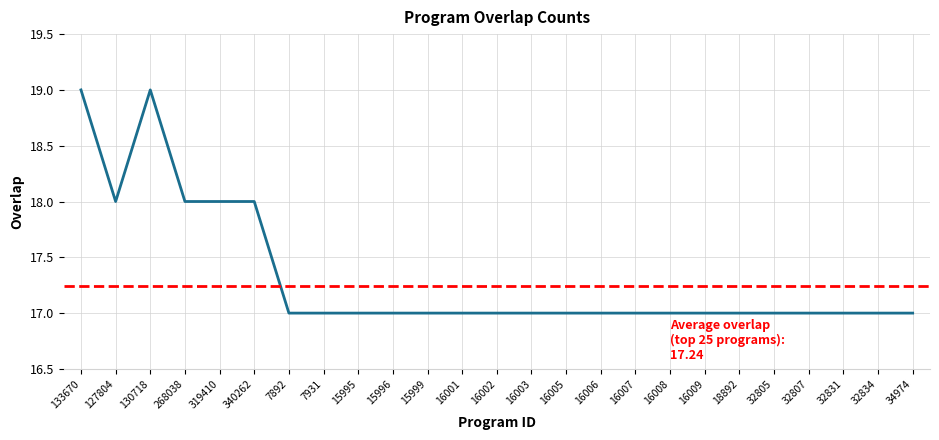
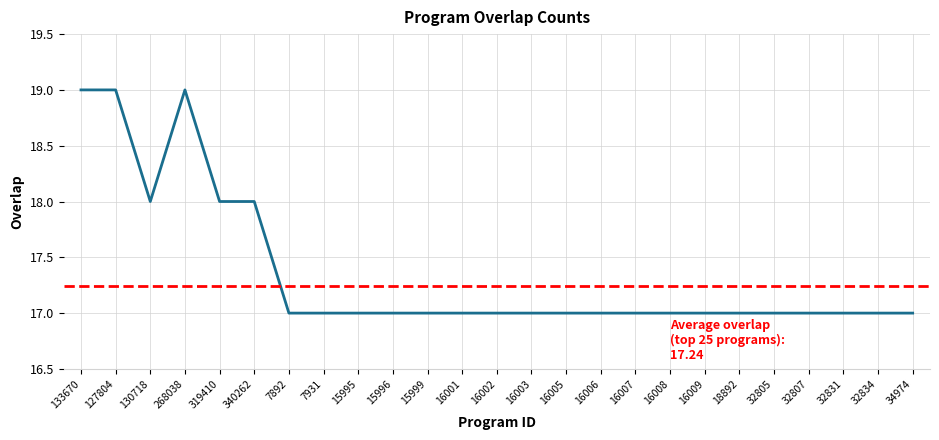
127804: 18 -> 19
130718: 19 -> 18
268038: 18 -> 19
